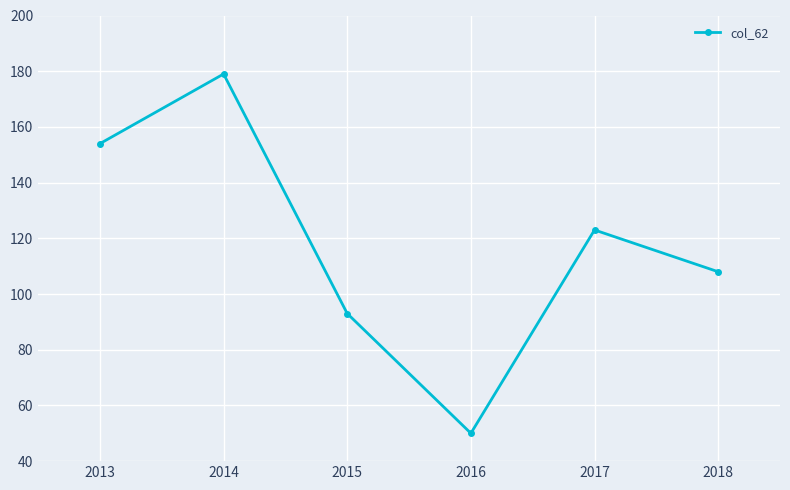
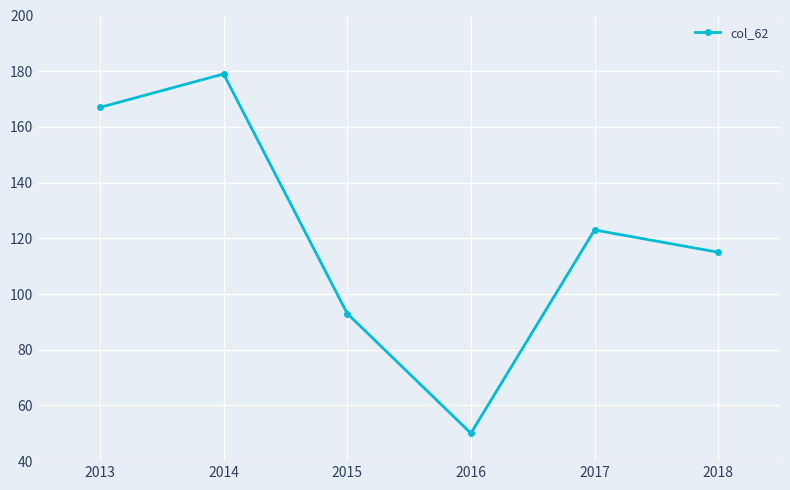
2013: 154 -> 167
2018: 108 -> 115
